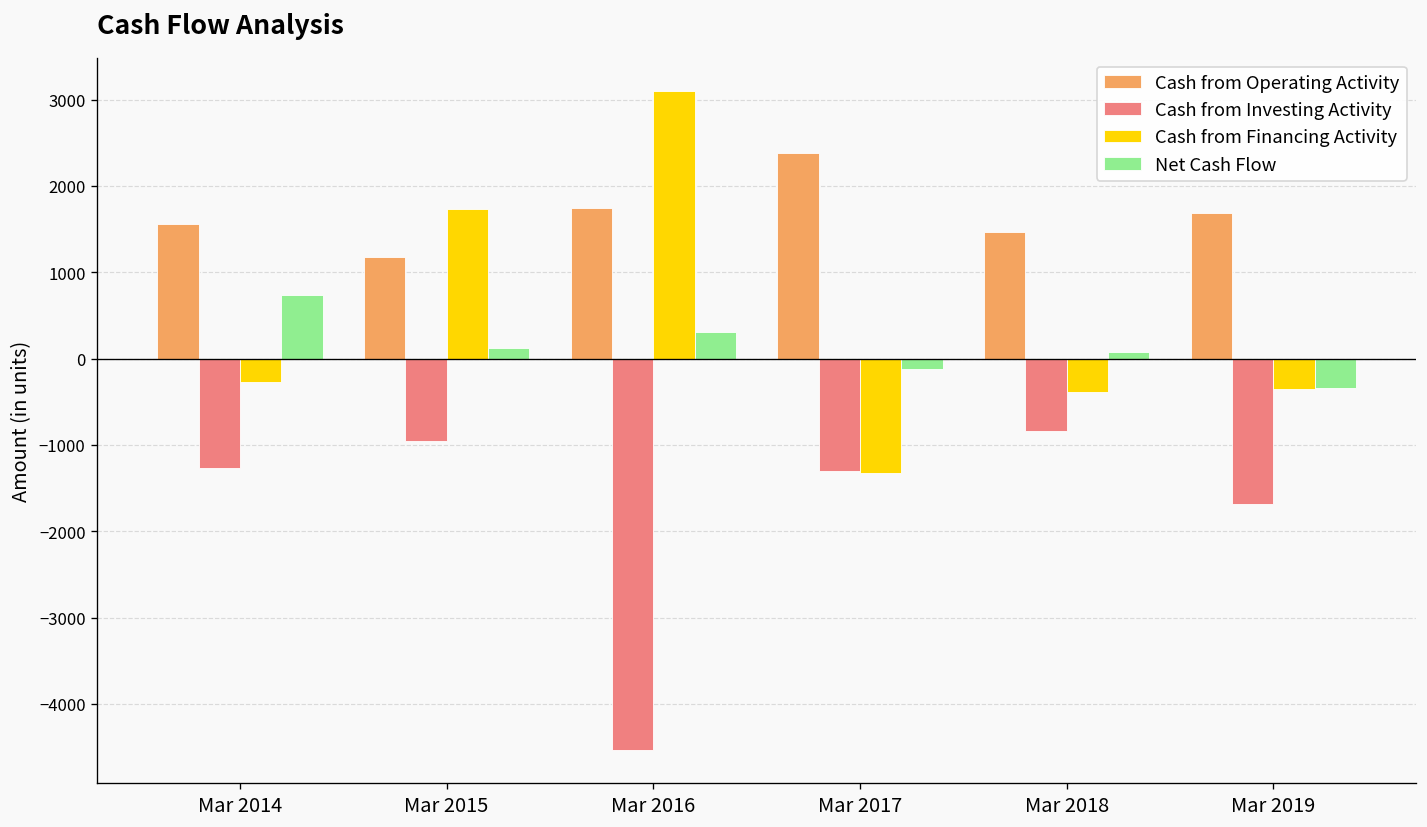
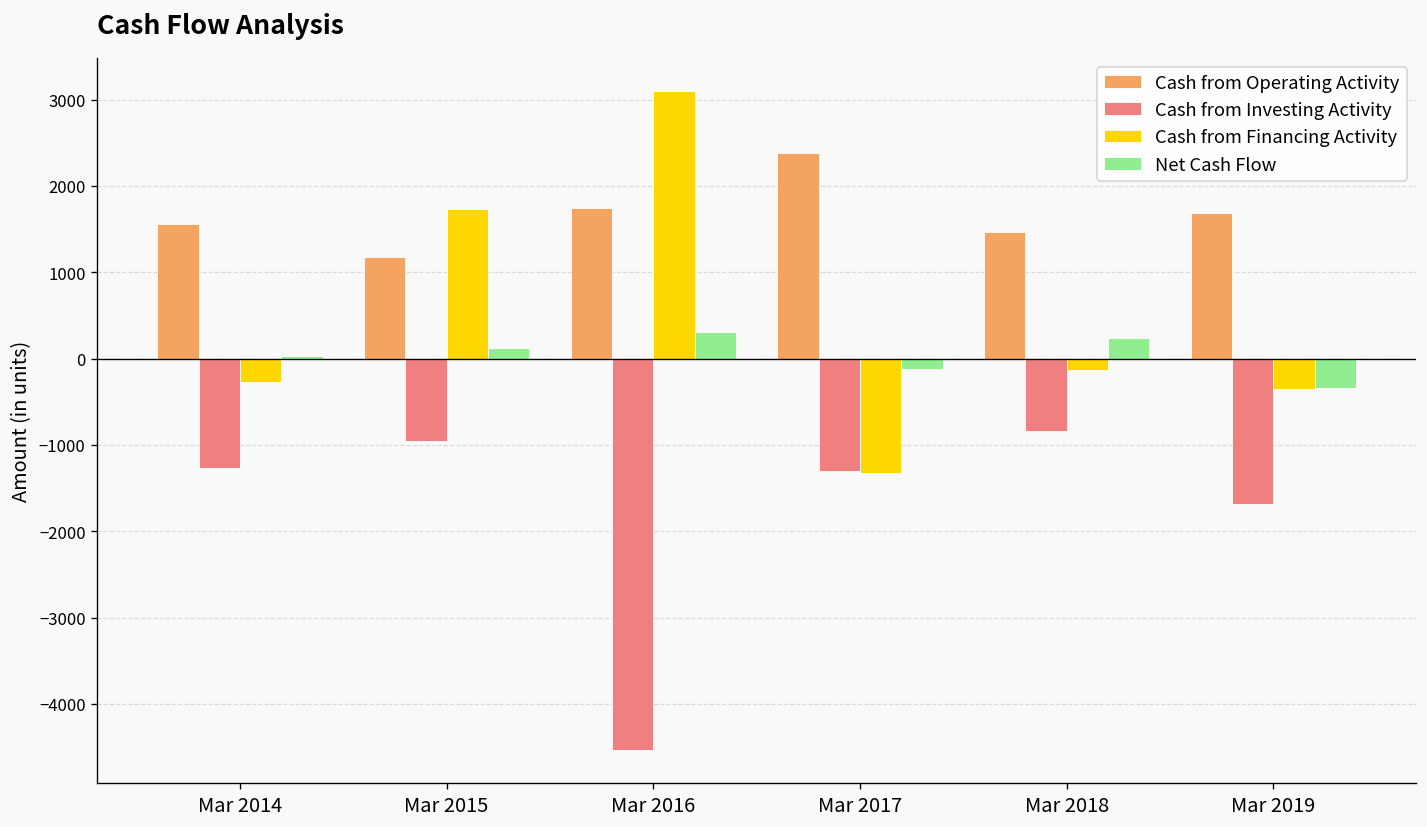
Net Cash Flow, Mar 2014: 700 -> 0
Cash from Financing Activity, Mar 2018: -400 -> -100
Net Cash Flow, Mar 2018: 100 -> 200
